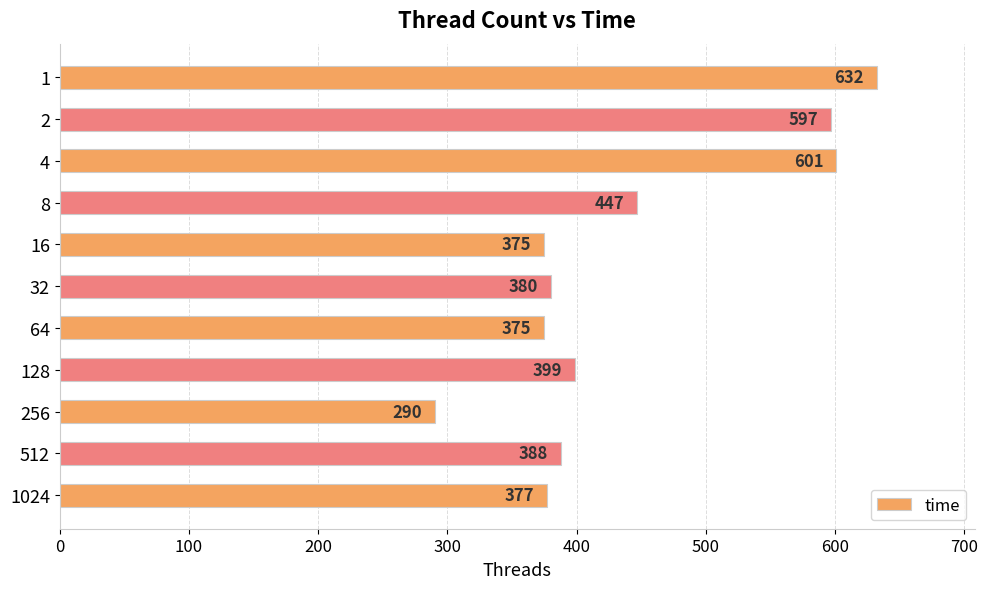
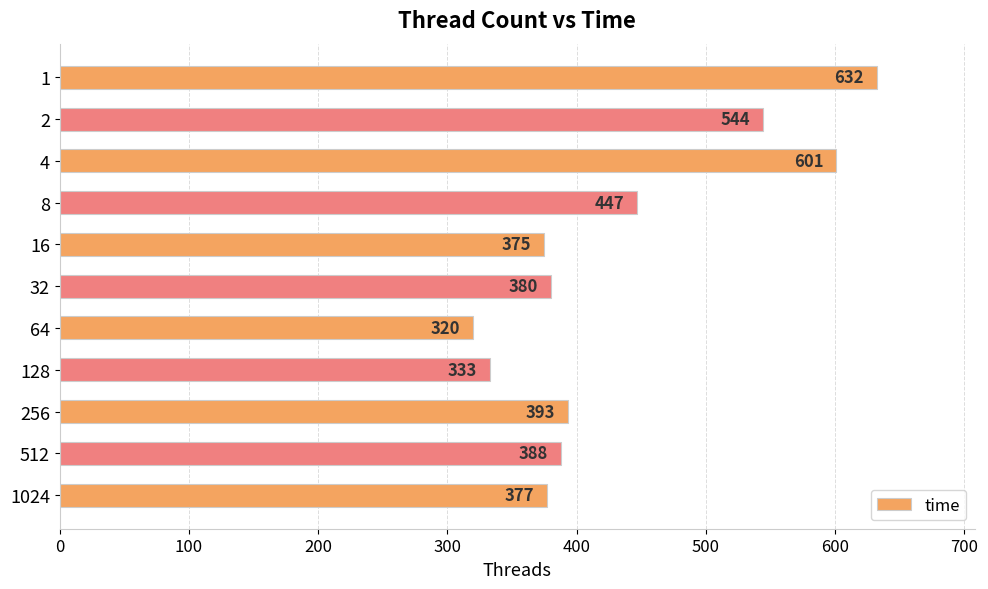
2: 597 -> 544
64: 375 -> 320
128: 399 -> 333
256: 290 -> 393
